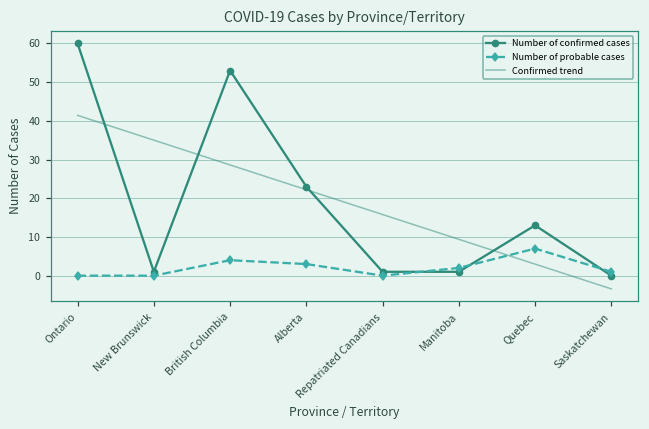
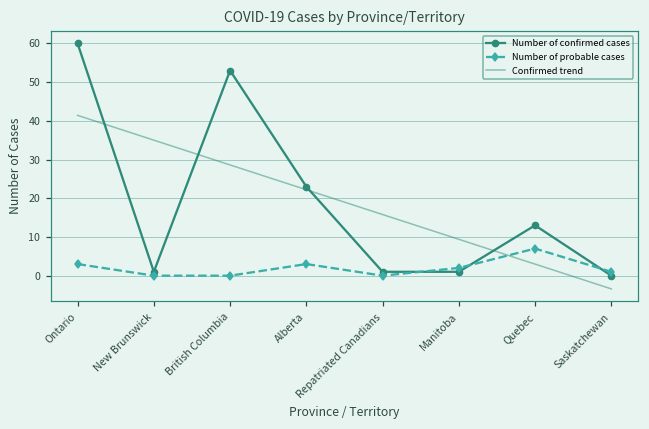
Number of probable cases, Ontario: 0 -> 3
Number of probable cases, British Columbia: 4 -> 0
